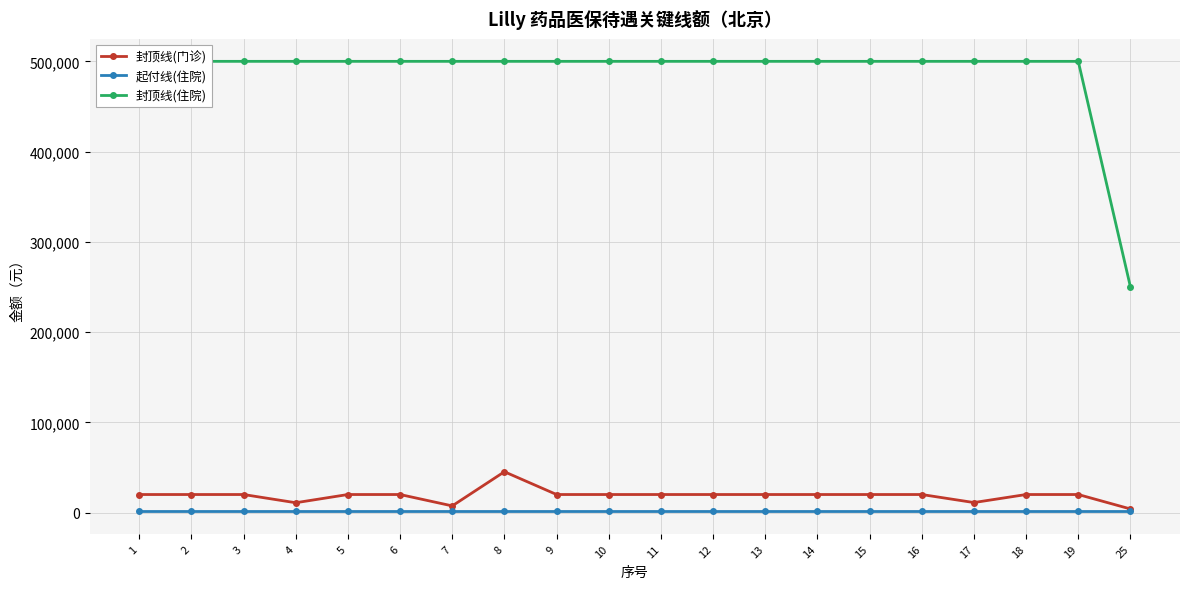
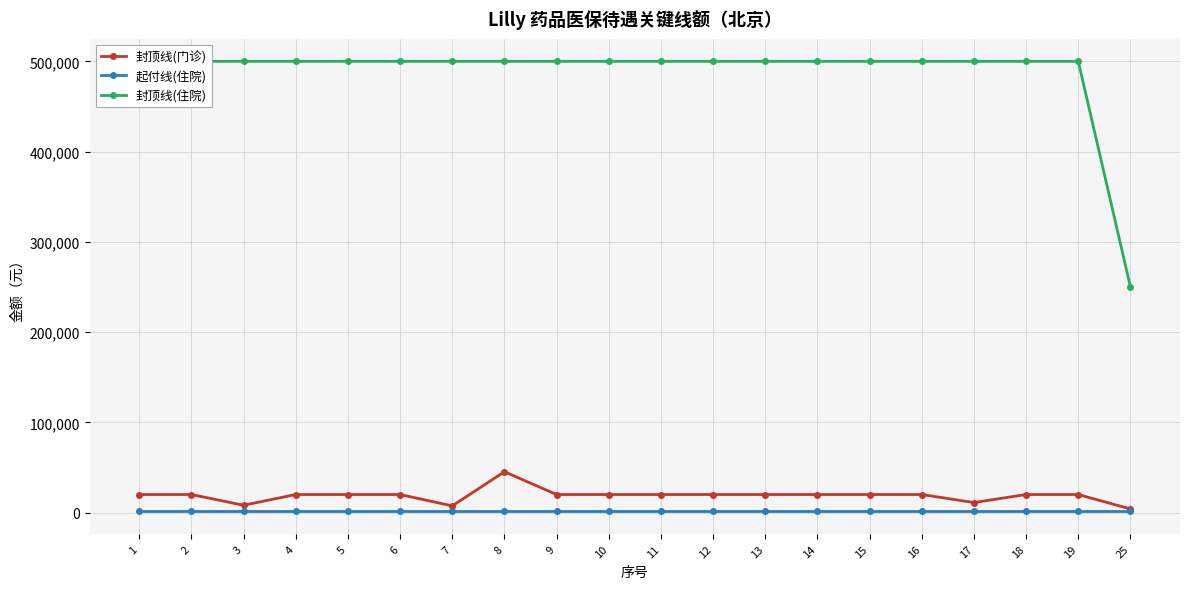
封顶线(门诊), 3: 20,000 -> 10,000
封顶线(门诊), 4: 10,000 -> 20,000
